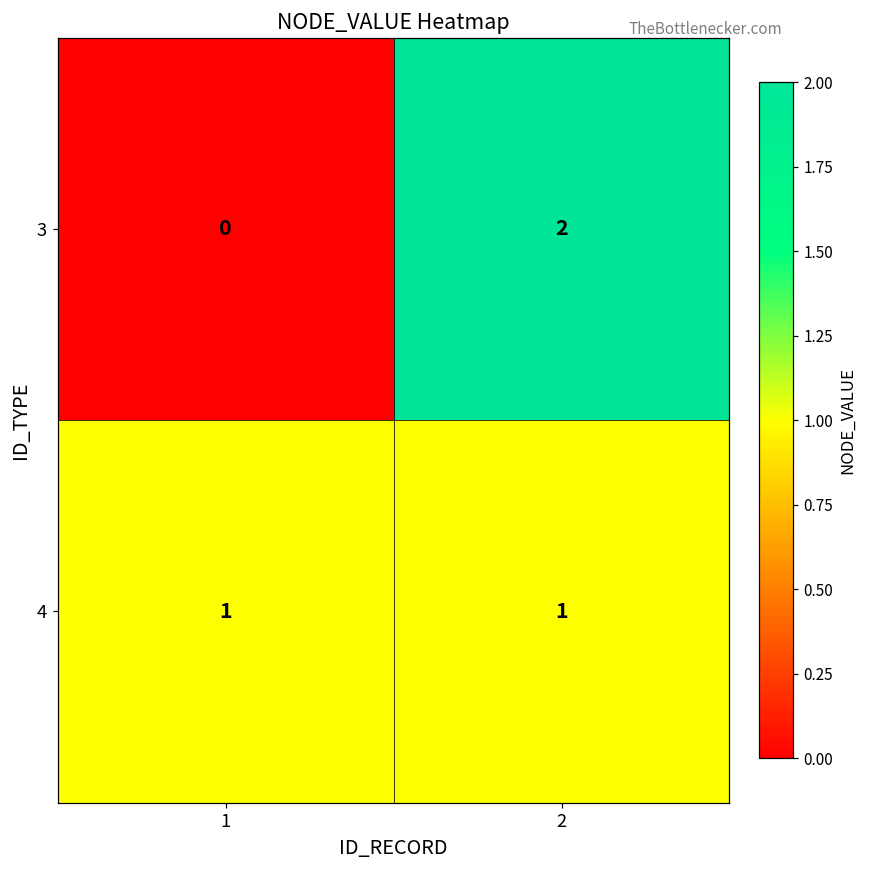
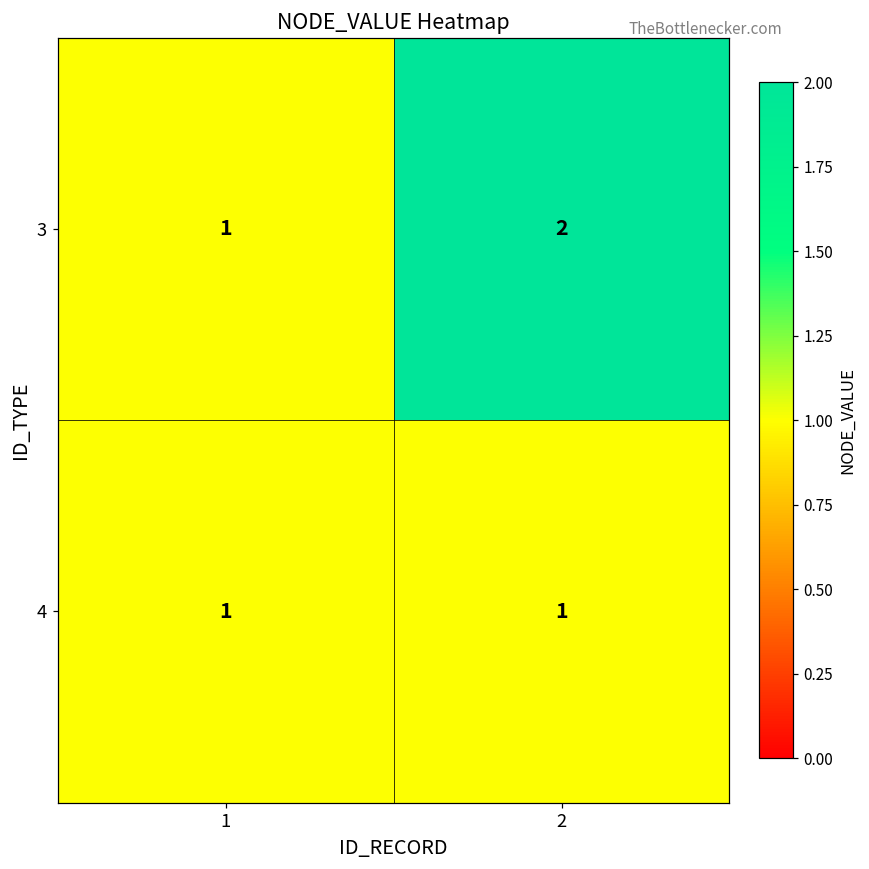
3, 1: 0 -> 1
